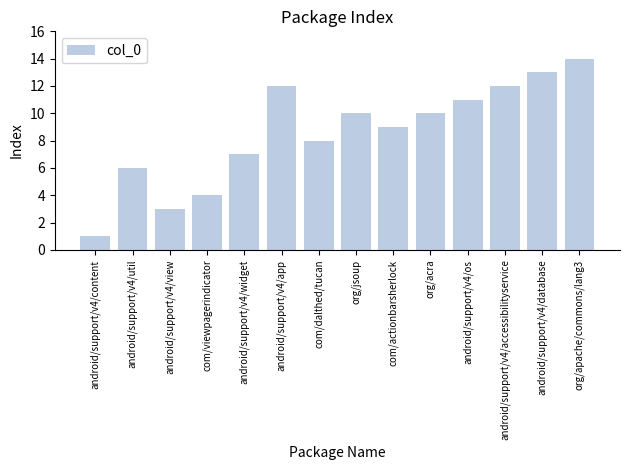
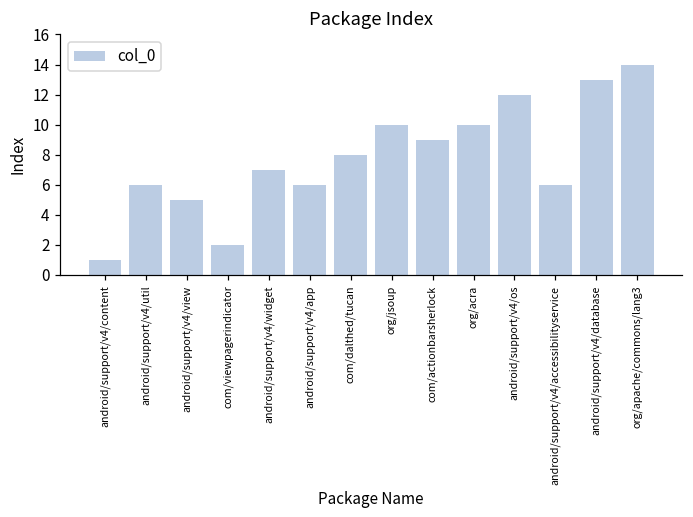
android/support/v4/view: 3 -> 5
com/viewpagerindicator: 4 -> 2
android/support/v4/app: 12 -> 6
android/support/v4/os: 11 -> 12
android/support/v4/accessibilityservice: 12 -> 6
